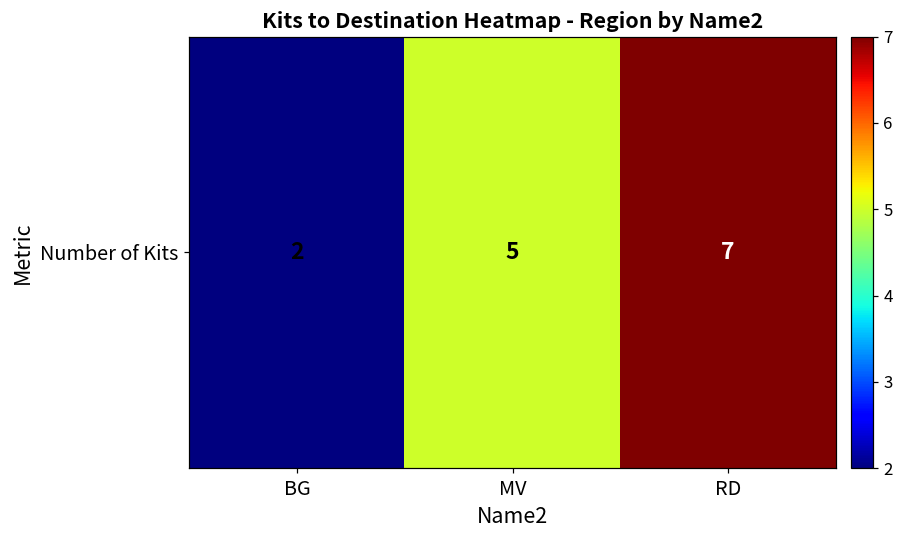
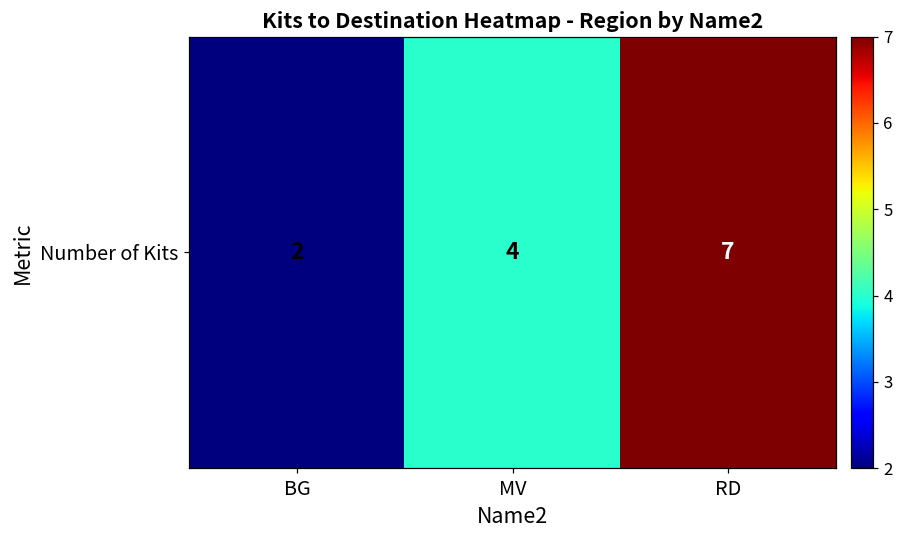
Number of Kits, MV: 5 -> 4
